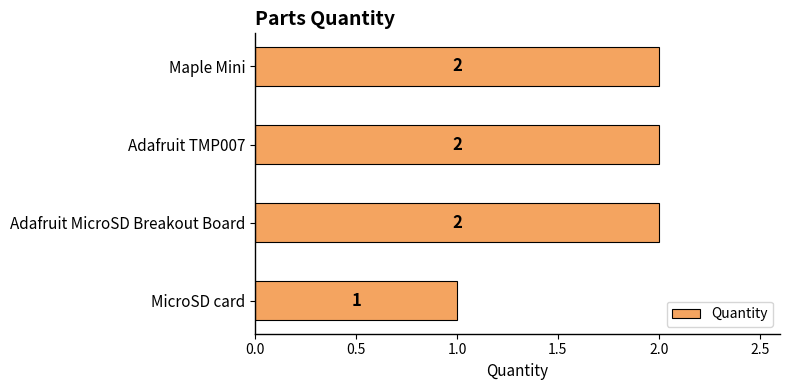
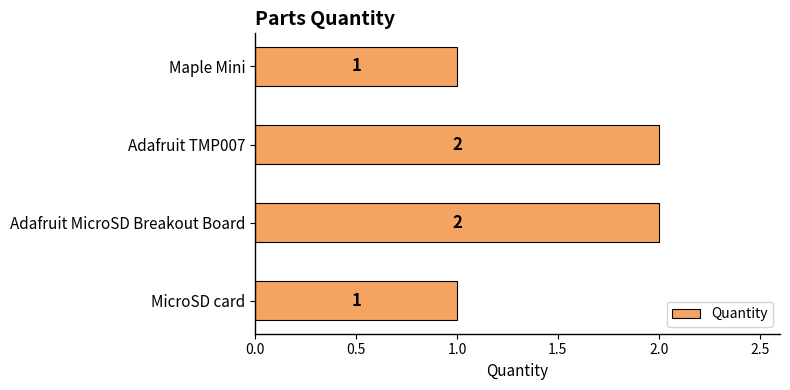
Maple Mini: 2 -> 1
